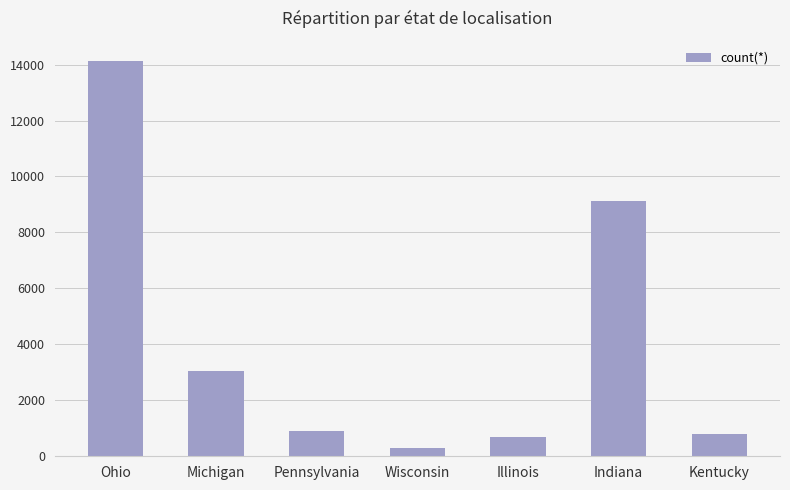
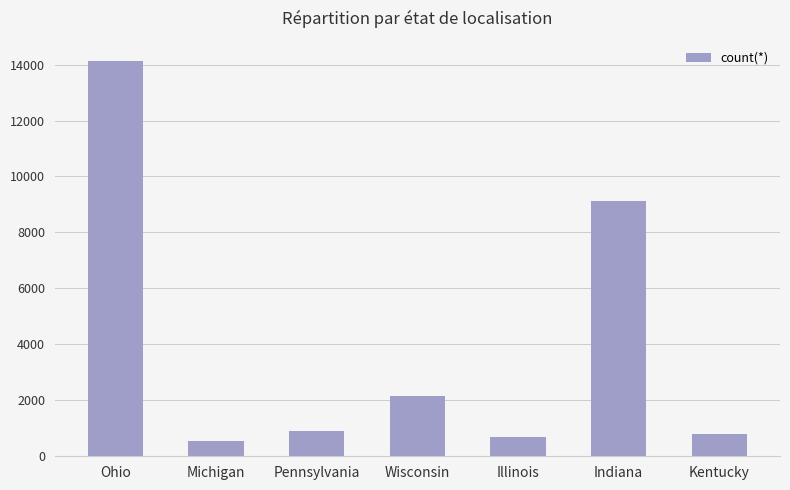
Michigan: 3000 -> 600
Wisconsin: 300 -> 2100
